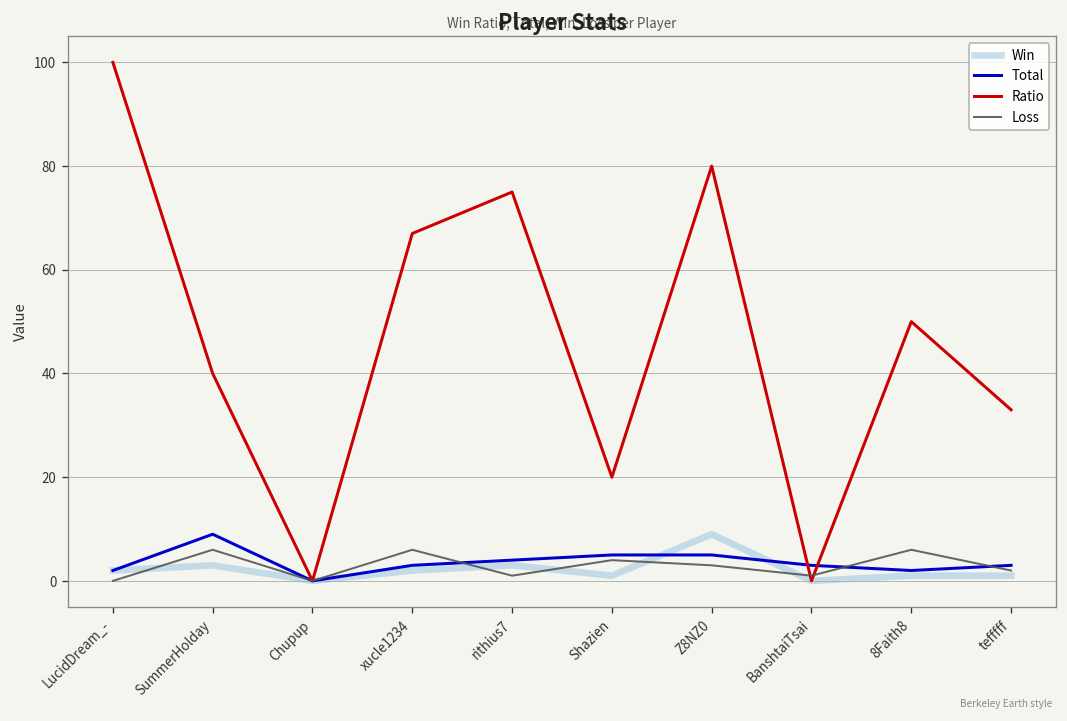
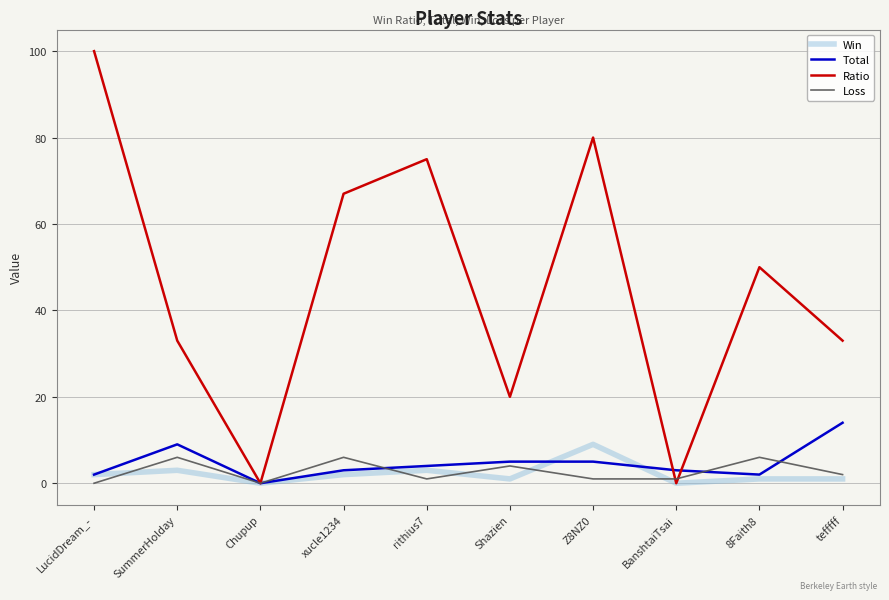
Ratio, SummerHolday: 40 -> 33
Loss, Z8NZ0: 3 -> 1
Total, tefffff: 3 -> 14
